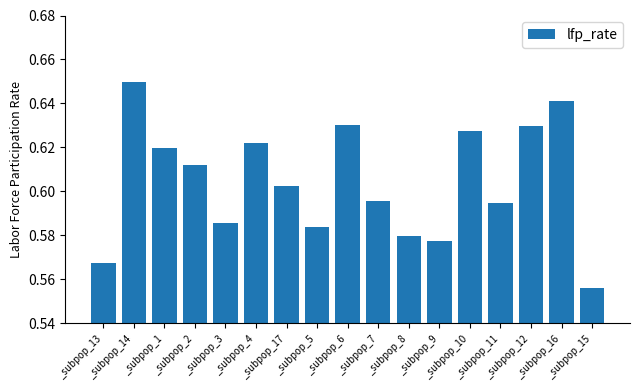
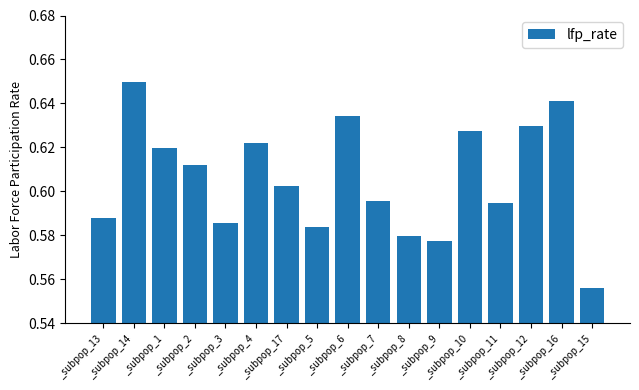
_subpop_13: 0.568 -> 0.588
_subpop_6: 0.630 -> 0.634
